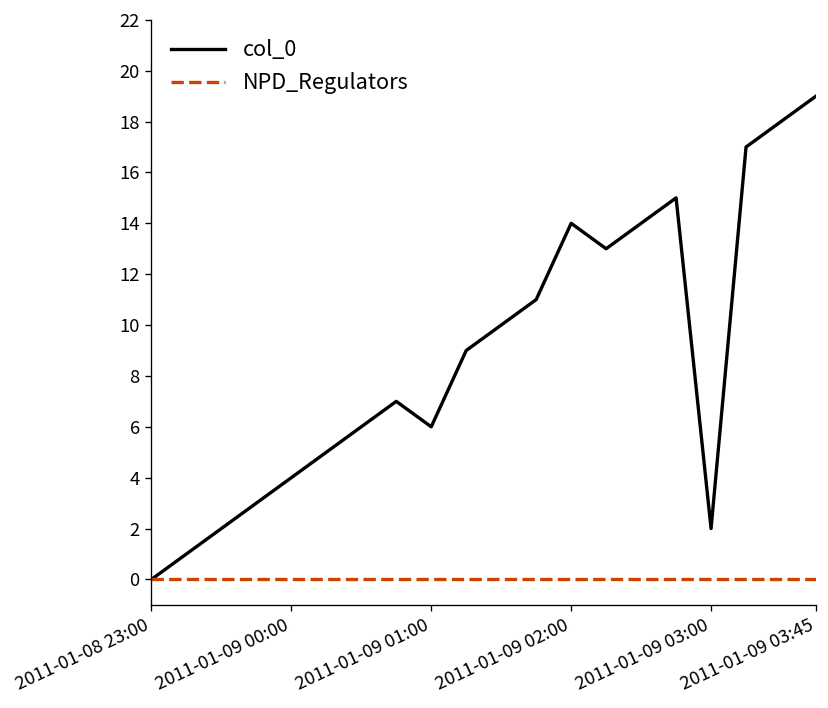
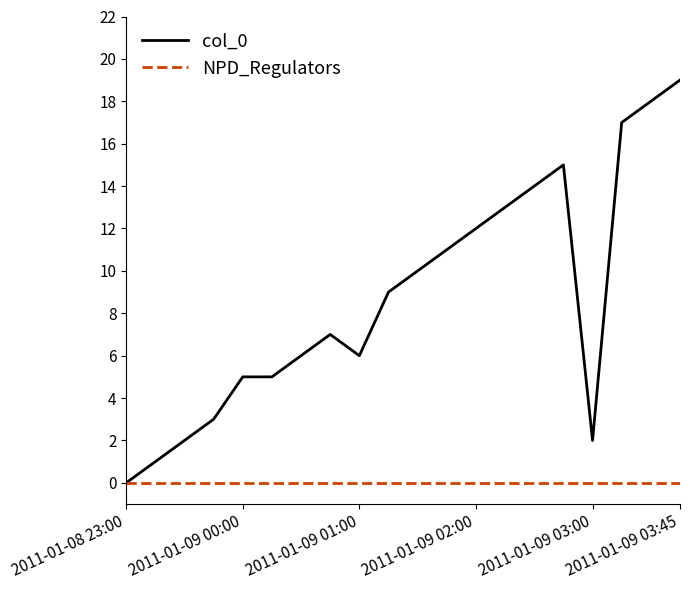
col_0, 2011-01-09 00:00: 4 -> 5
col_0, 2011-01-09 02:00: 14 -> 12
